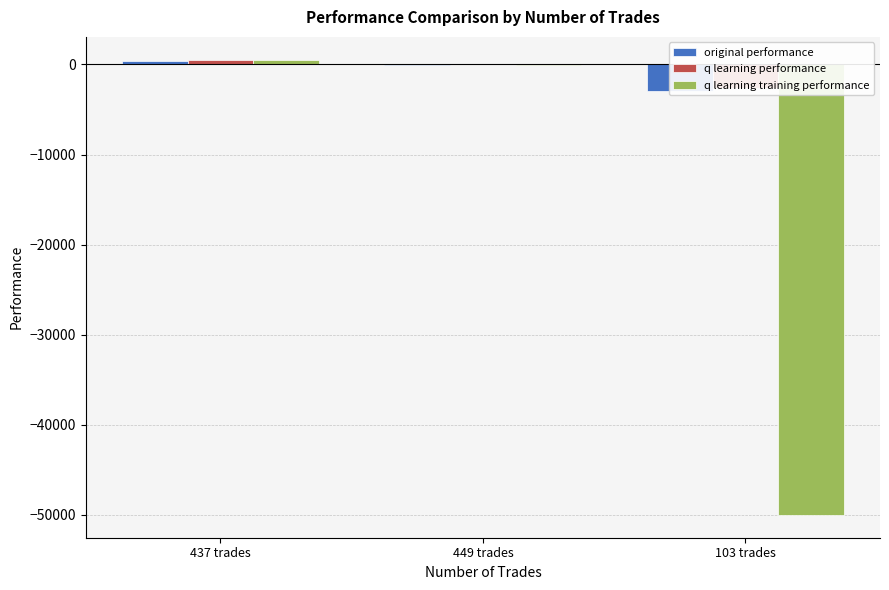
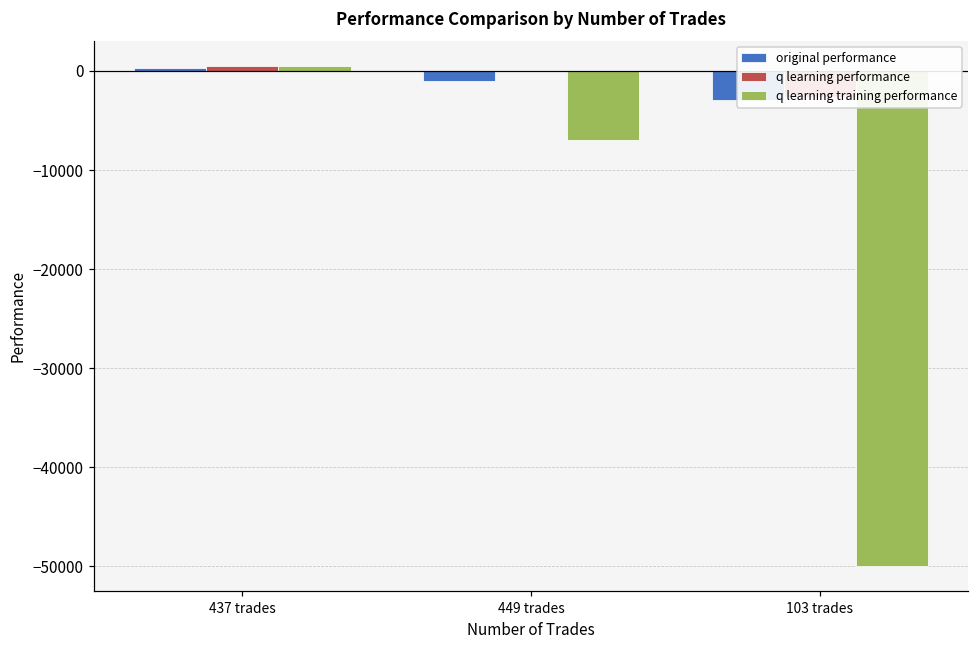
original performance, 449 trades: 0 -> -1000
q learning training performance, 449 trades: 0 -> -7000
